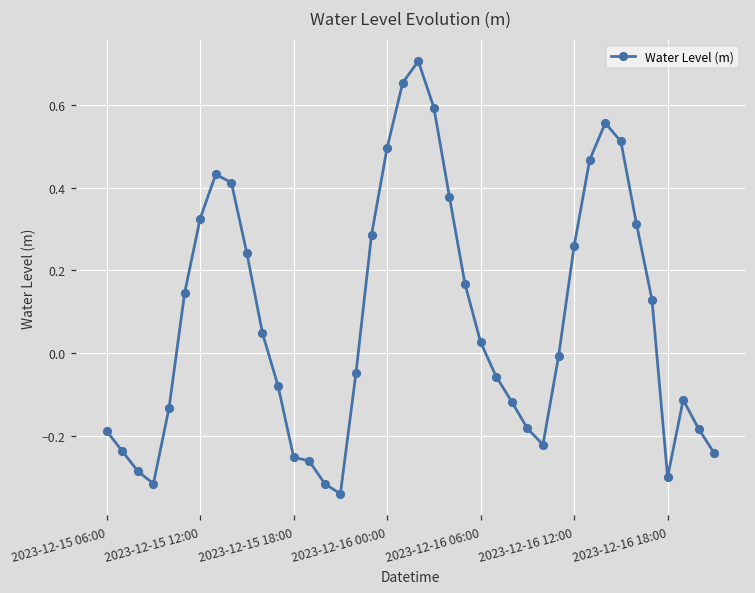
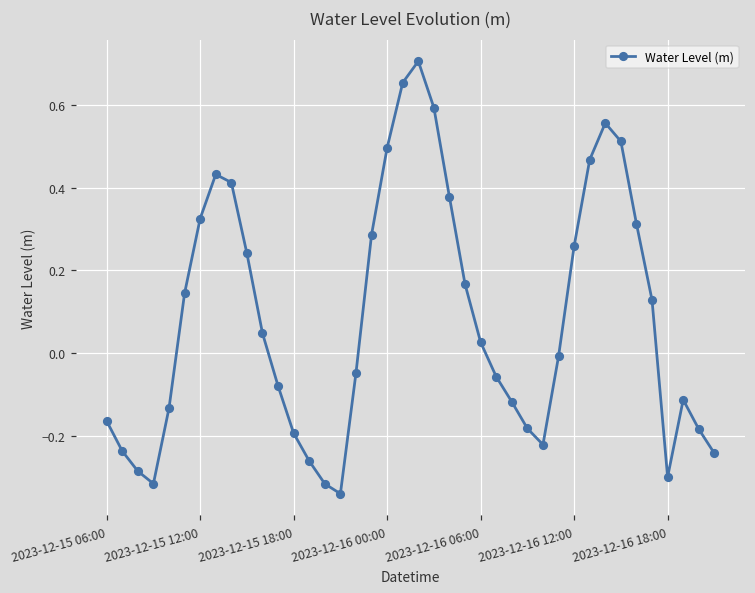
2023-12-15 06:00: -0.19 -> -0.16
2023-12-15 18:00: -0.25 -> -0.19
